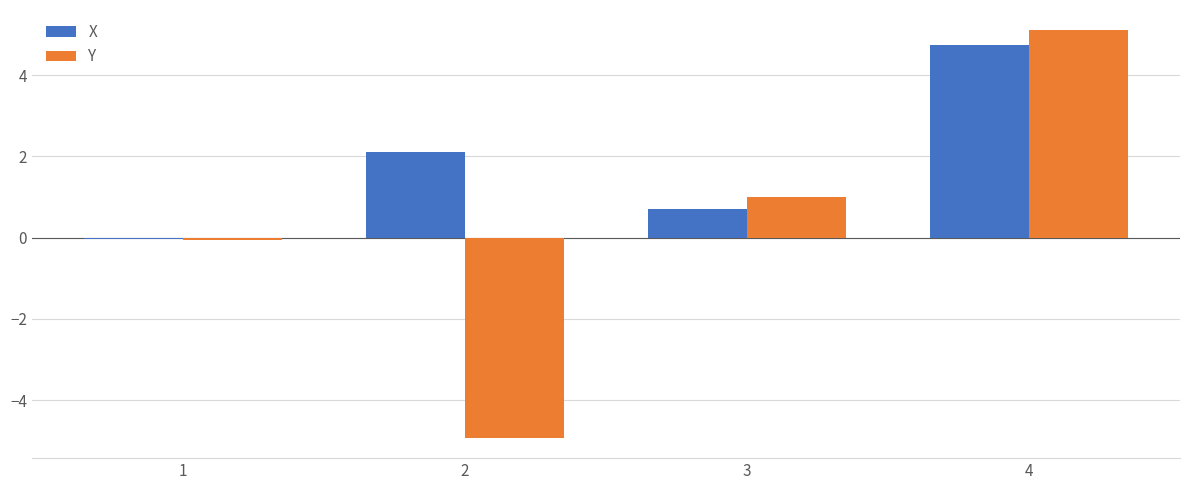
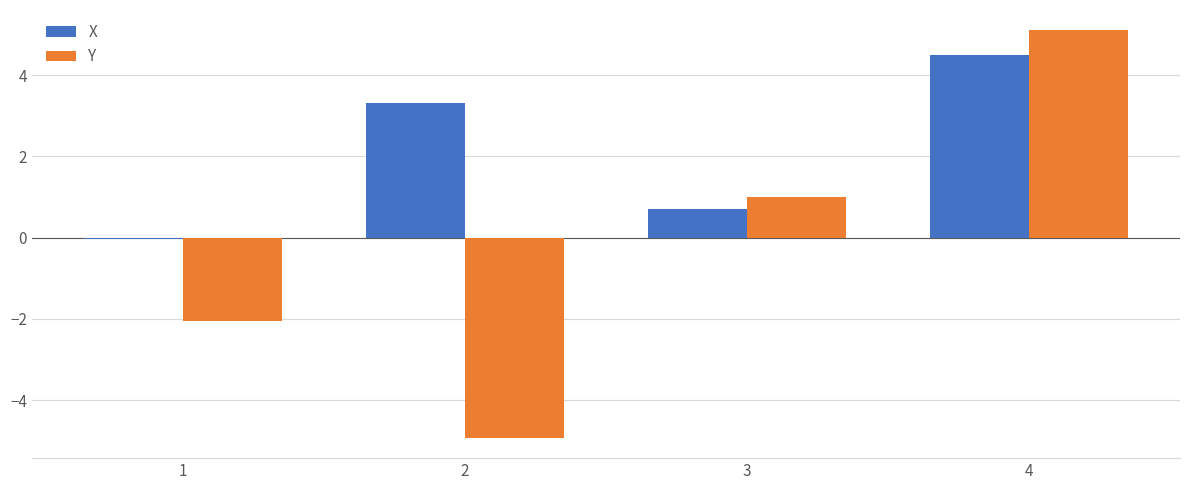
Y, 1: -0.1 -> -2.0
X, 2: 2.1 -> 3.3
X, 4: 4.7 -> 4.5
